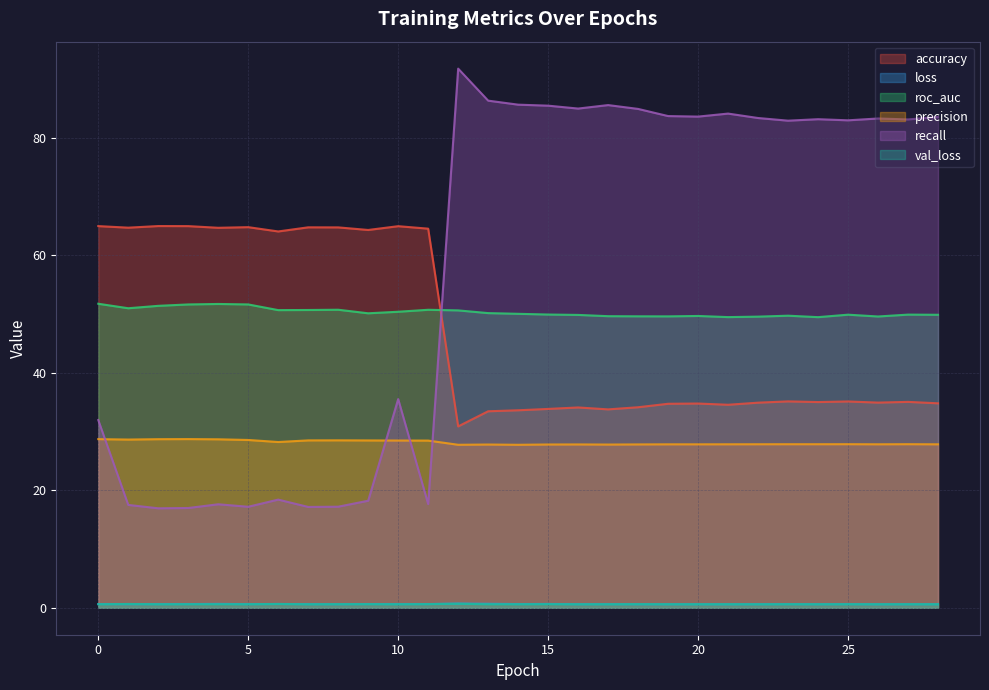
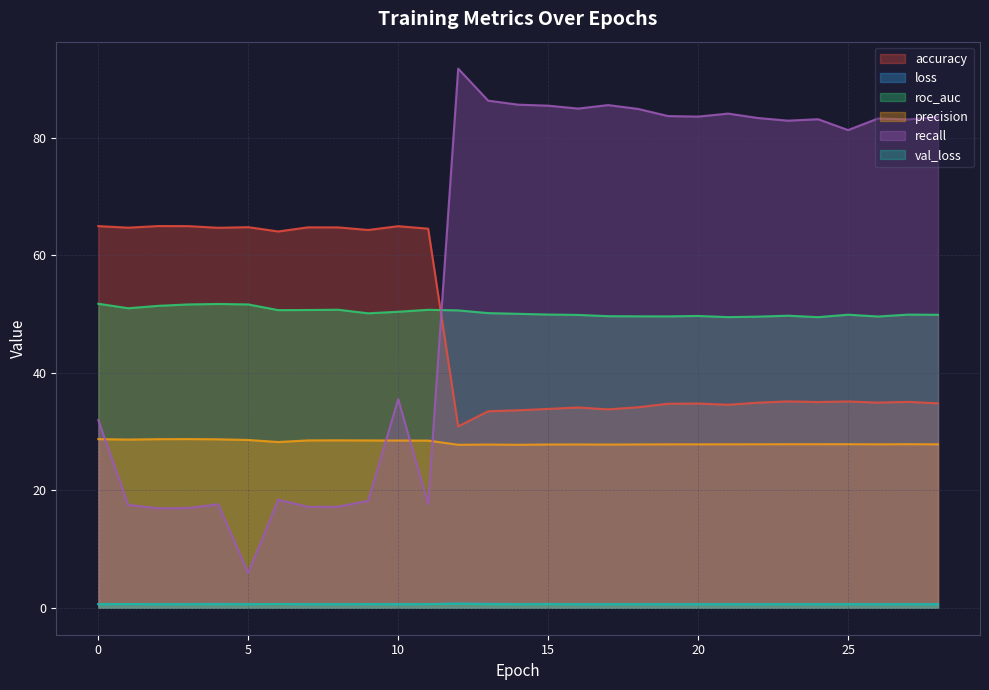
recall, 5: 17 -> 6
recall, 25: 83 -> 81
